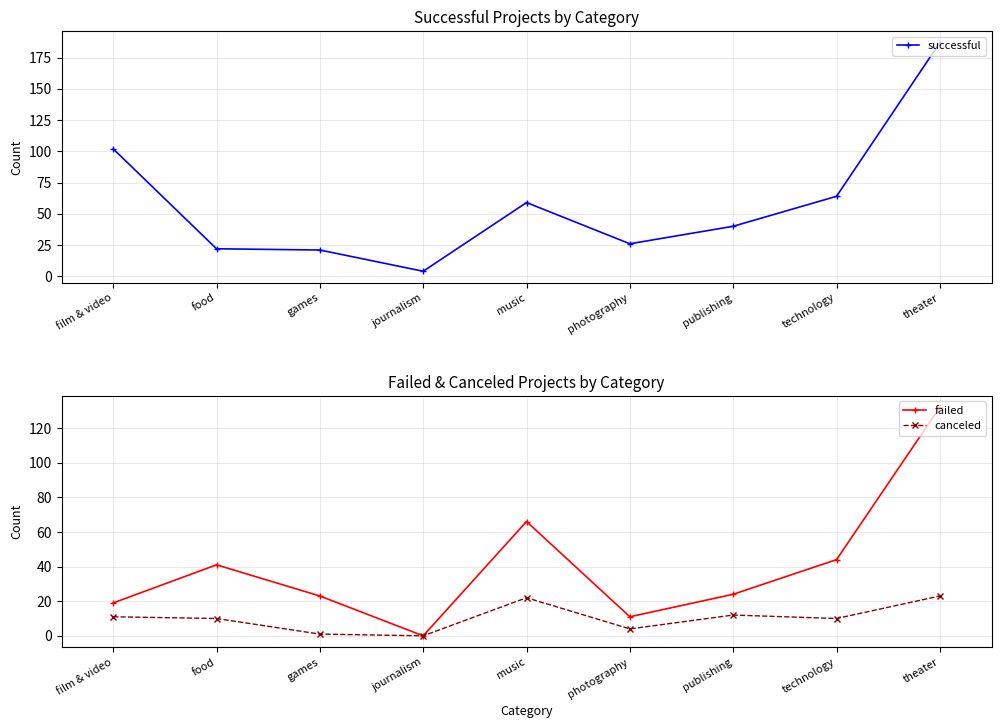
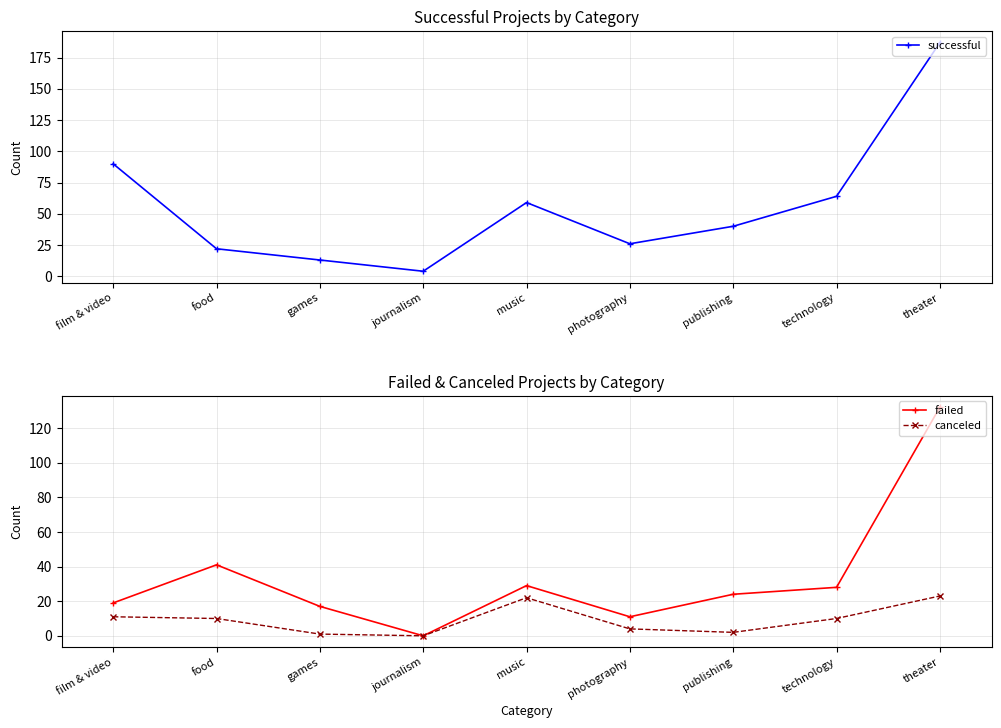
Successful Projects by Category, film & video: 102 -> 90
Successful Projects by Category, games: 21 -> 13
Failed & Canceled Projects by Category, failed, games: 23 -> 17
Failed & Canceled Projects by Category, failed, music: 66 -> 29
Failed & Canceled Projects by Category, canceled, publishing: 12 -> 2
Failed & Canceled Projects by Category, failed, technology: 44 -> 28
